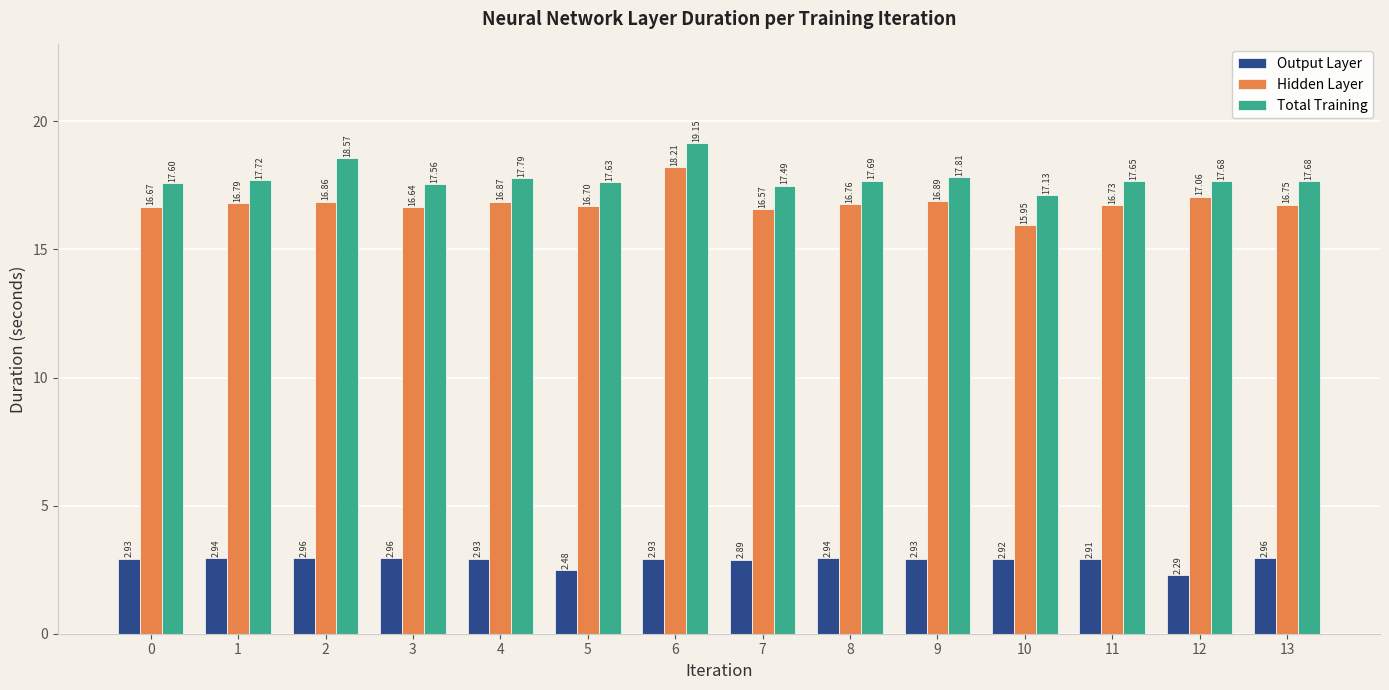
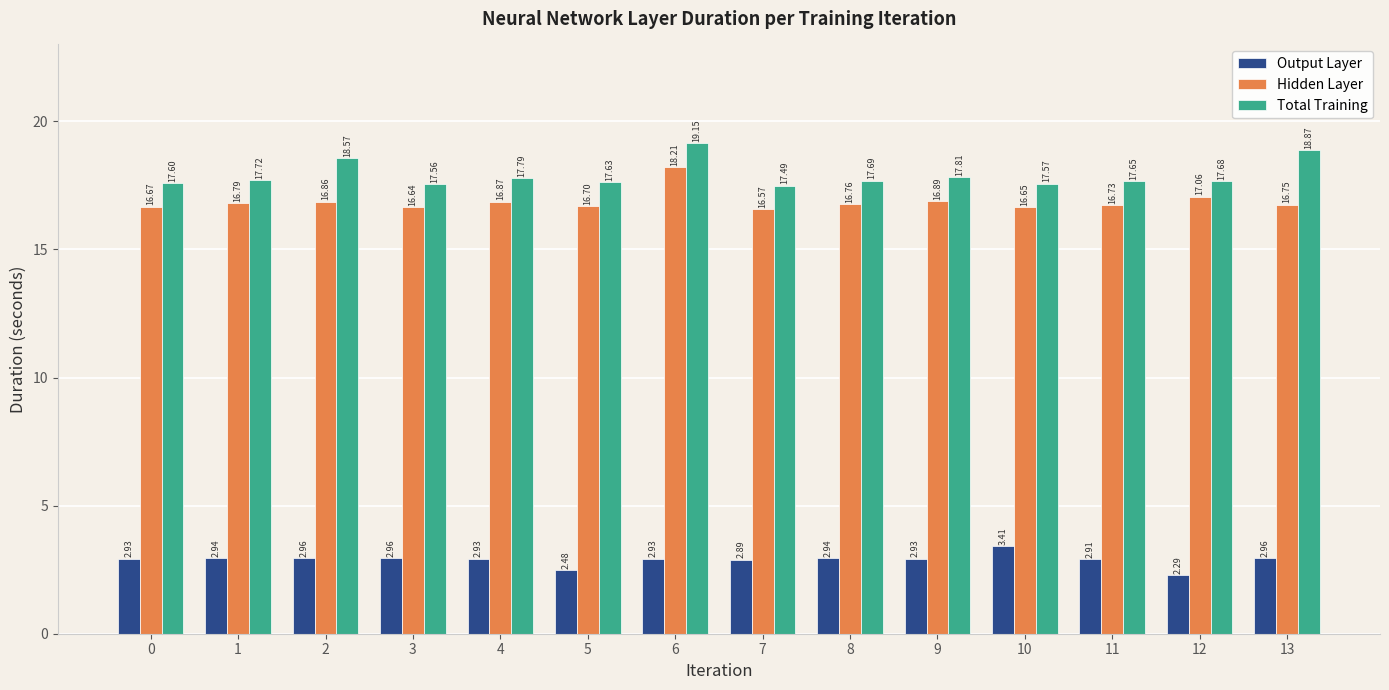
Output Layer, 10: 2.92 -> 3.41
Hidden Layer, 10: 15.95 -> 16.65
Total Training, 10: 17.13 -> 17.57
Total Training, 13: 17.68 -> 18.87
